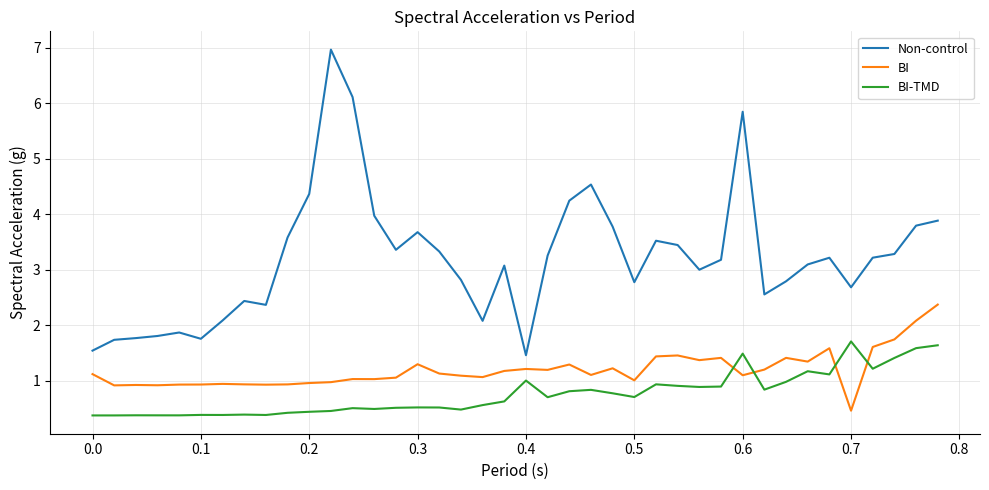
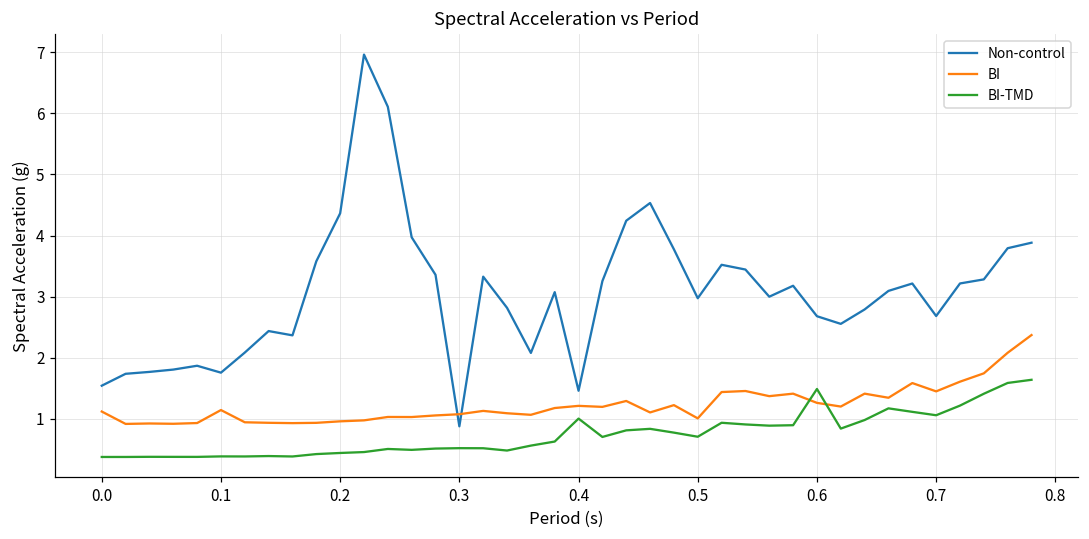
BI, 0.1: 0.9 -> 1.1
Non-control, 0.3: 3.7 -> 0.9
BI, 0.3: 1.3 -> 1.1
Non-control, 0.5: 2.8 -> 3.0
Non-control, 0.6: 5.8 -> 2.7
BI, 0.6: 1.1 -> 1.3
BI, 0.7: 0.5 -> 1.4
BI-TMD, 0.7: 1.7 -> 1.1
